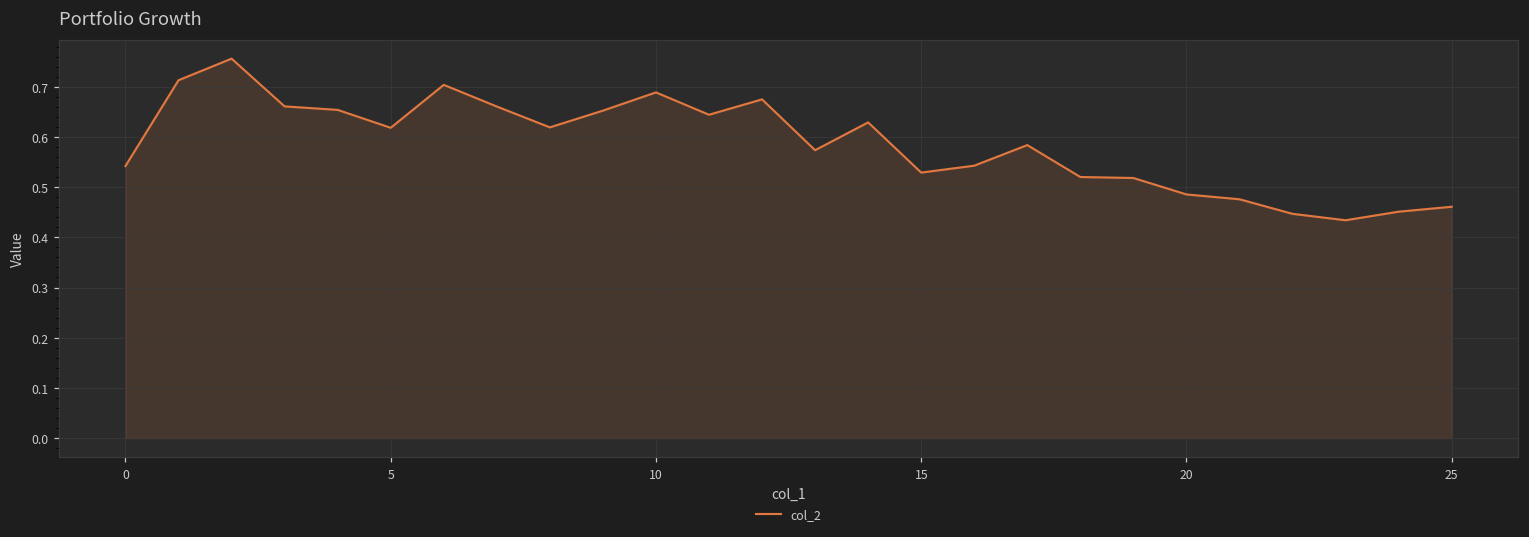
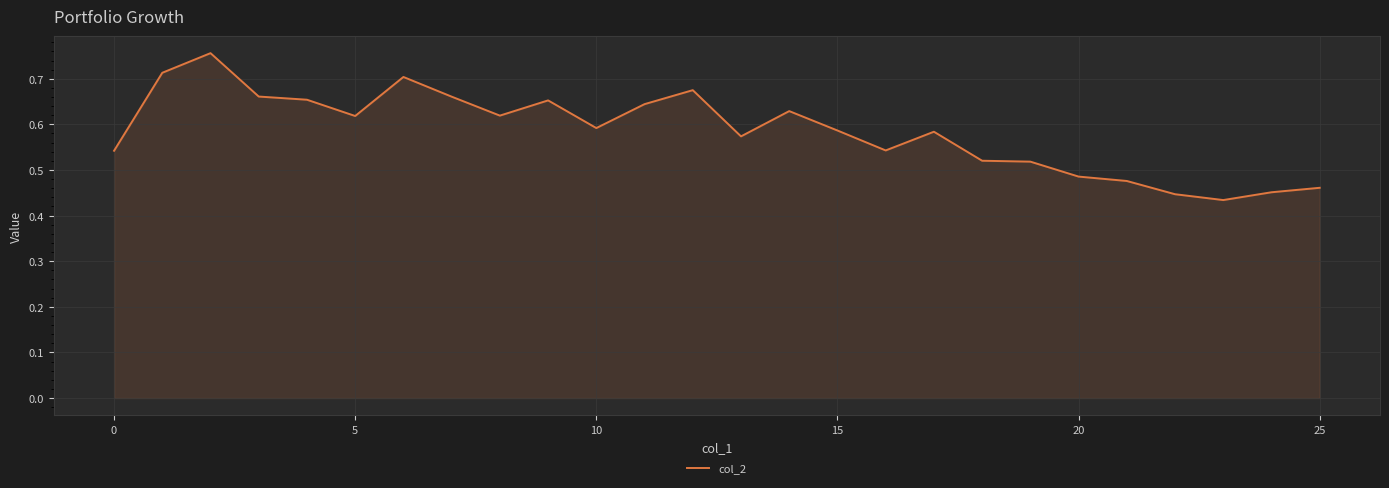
10: 0.69 -> 0.59
15: 0.53 -> 0.59
